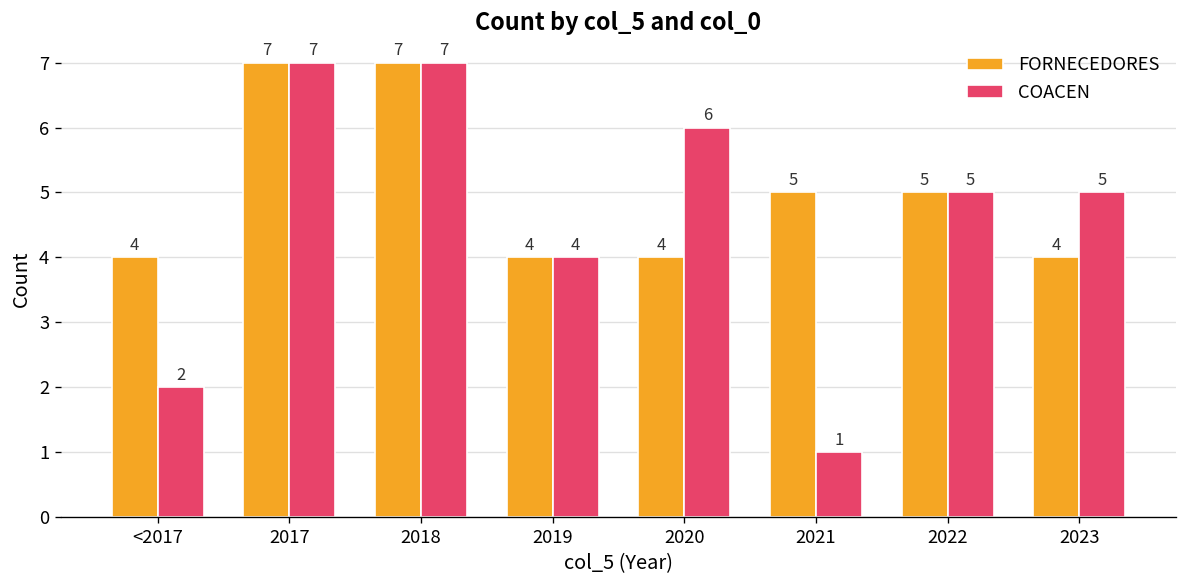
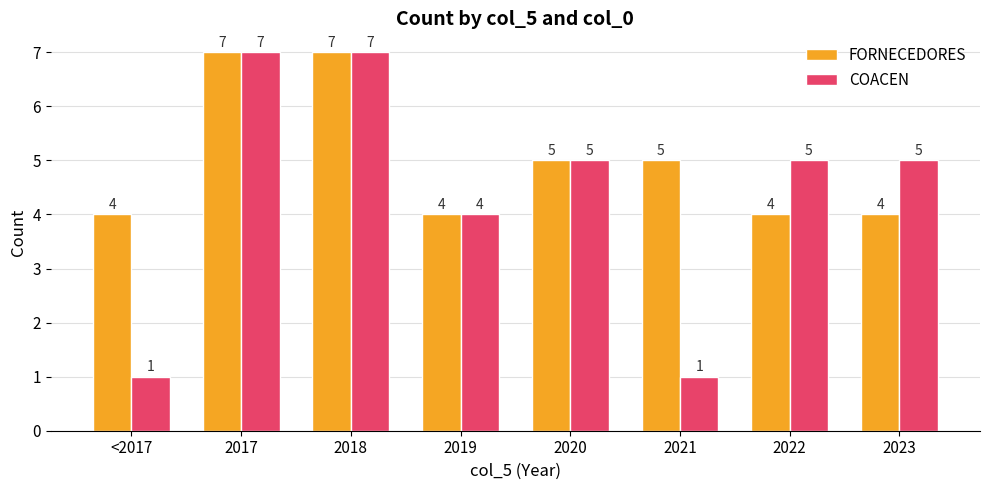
COACEN, <2017: 2 -> 1
FORNECEDORES, 2020: 4 -> 5
COACEN, 2020: 6 -> 5
FORNECEDORES, 2022: 5 -> 4
